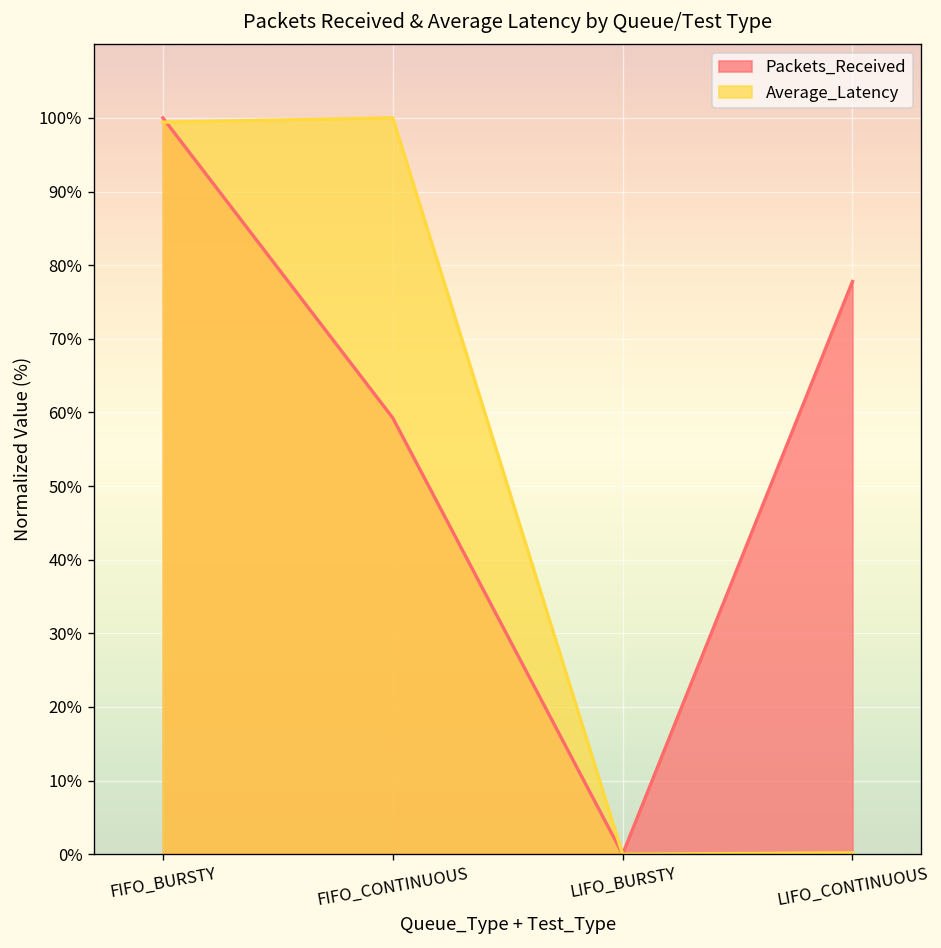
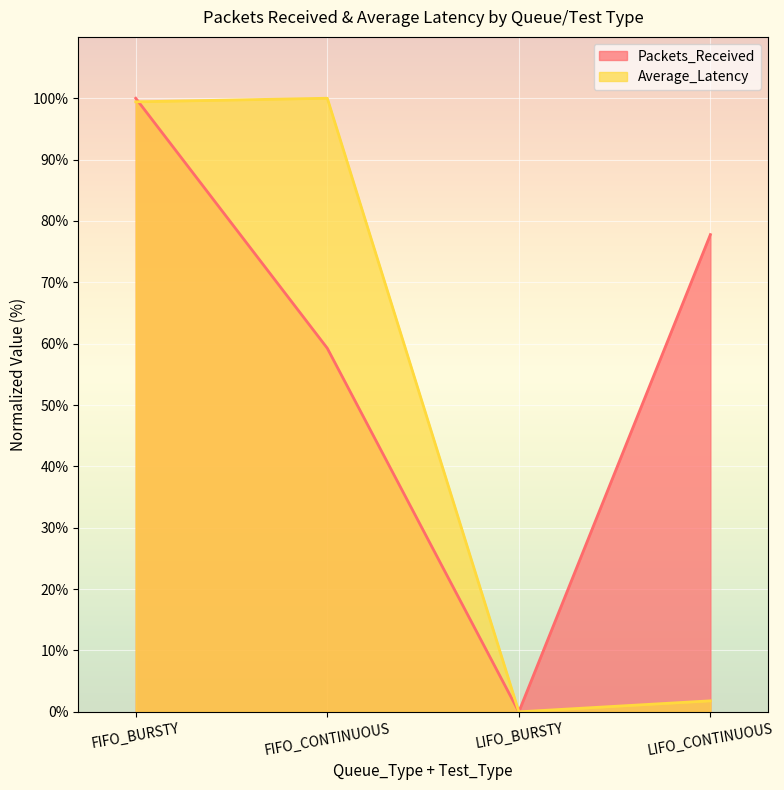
Average_Latency, LIFO_CONTINUOUS: 0% -> 2%
